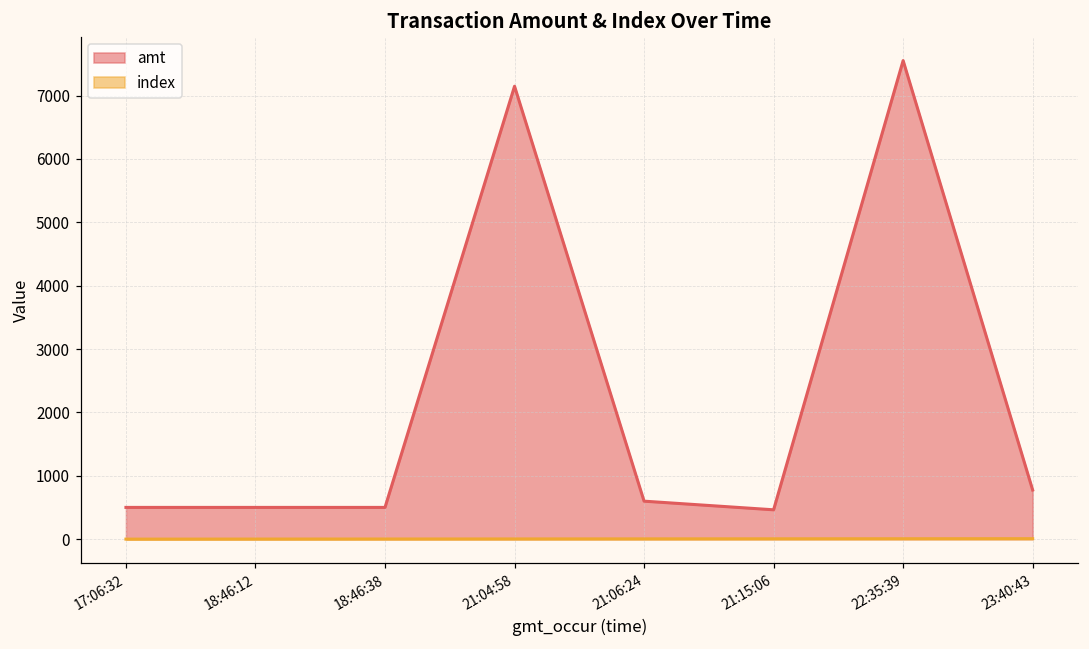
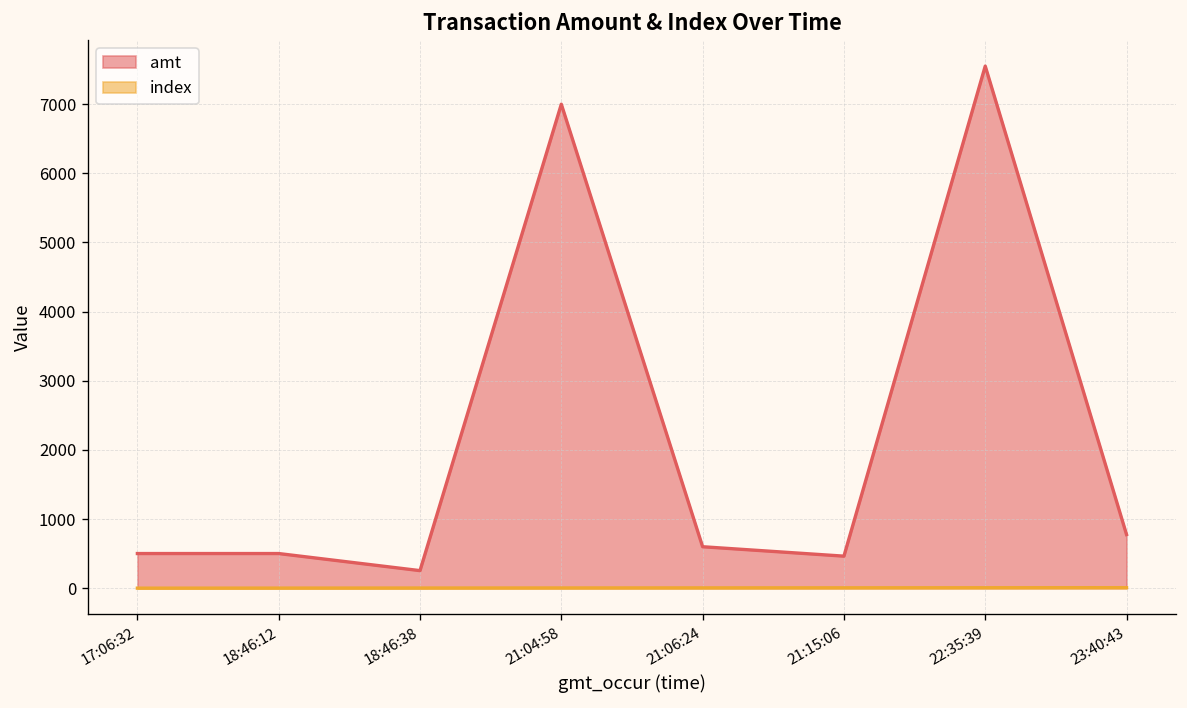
amt, 18:46:38: 500 -> 300
amt, 21:04:58: 7100 -> 7000
